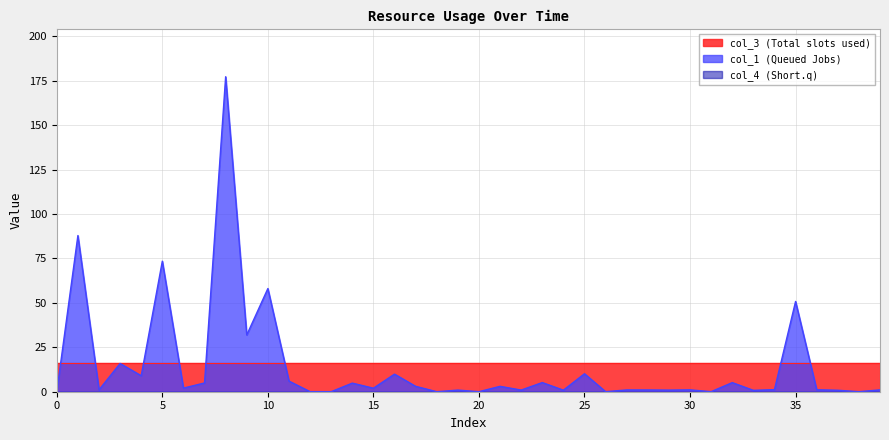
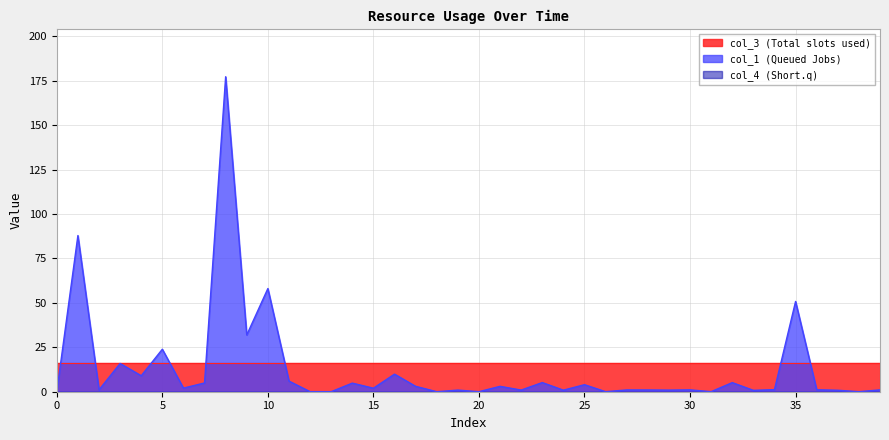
col_1 (Queued Jobs), 5: 73 -> 24
col_1 (Queued Jobs), 25: 10 -> 4
